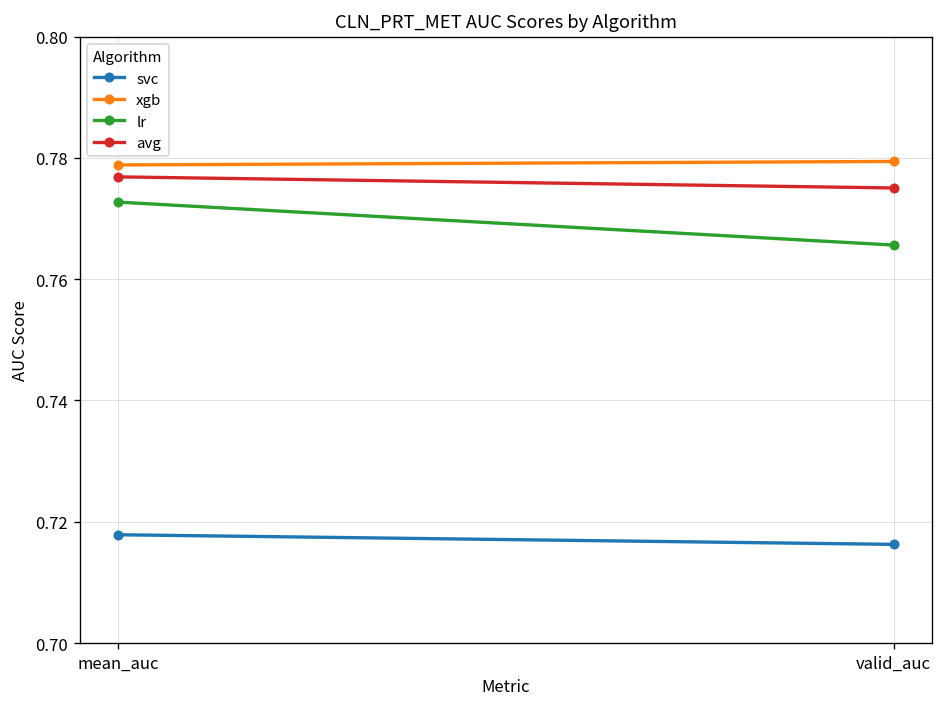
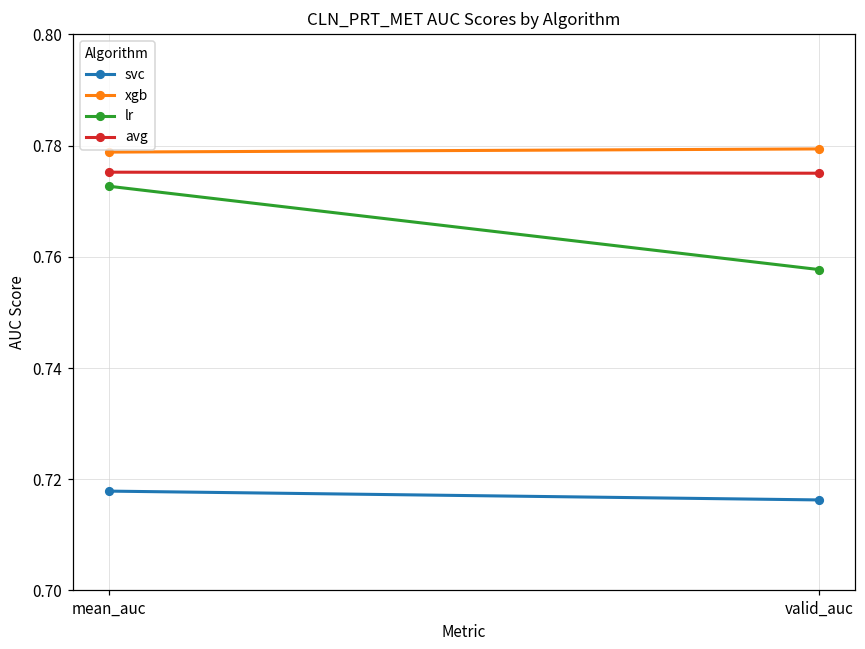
avg, mean_auc: 0.777 -> 0.775
lr, valid_auc: 0.766 -> 0.758
